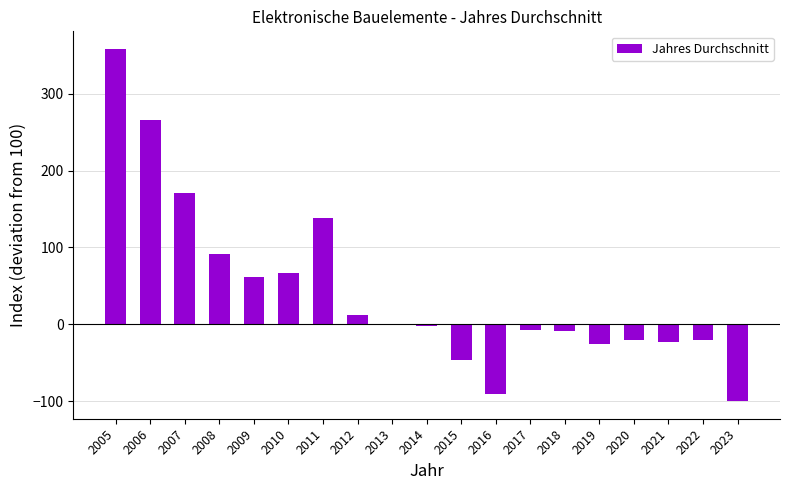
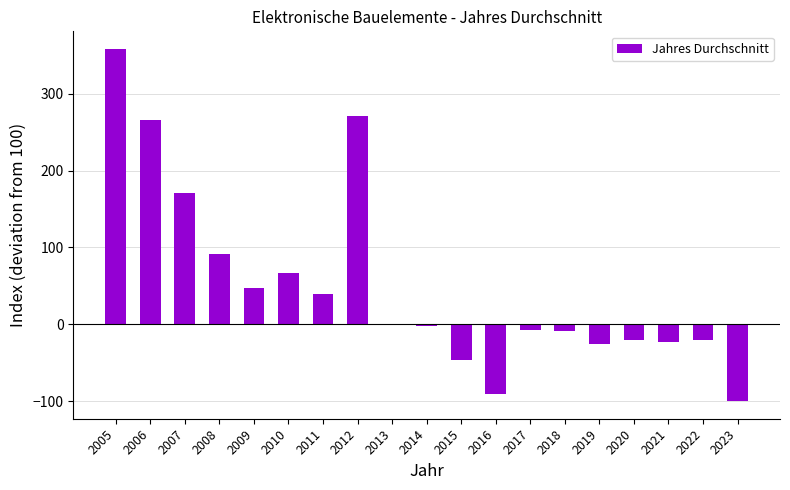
2009: 60 -> 50
2011: 140 -> 40
2012: 10 -> 270
